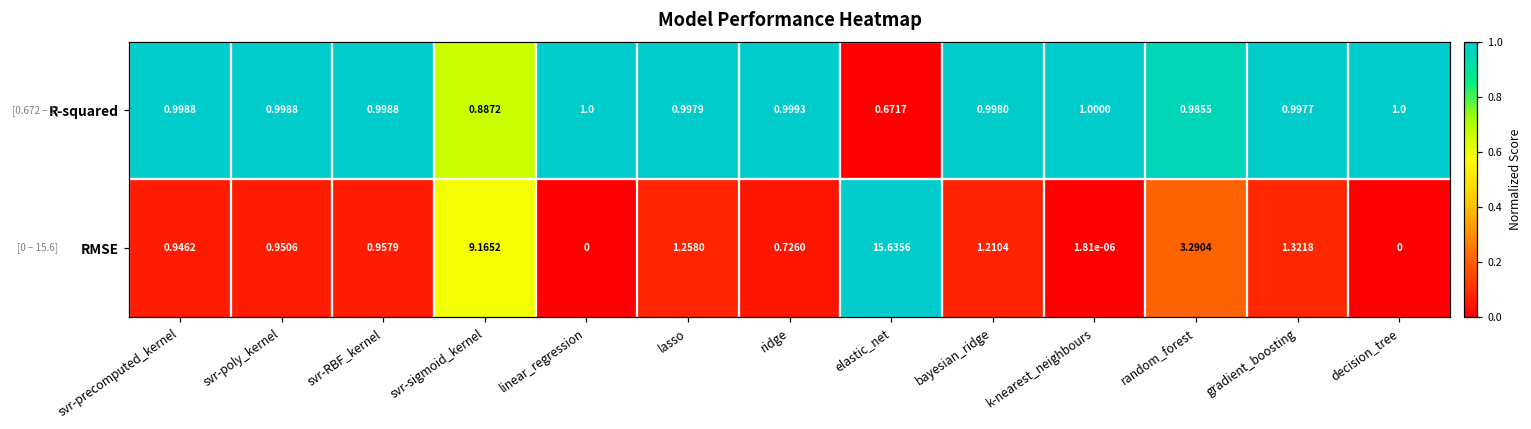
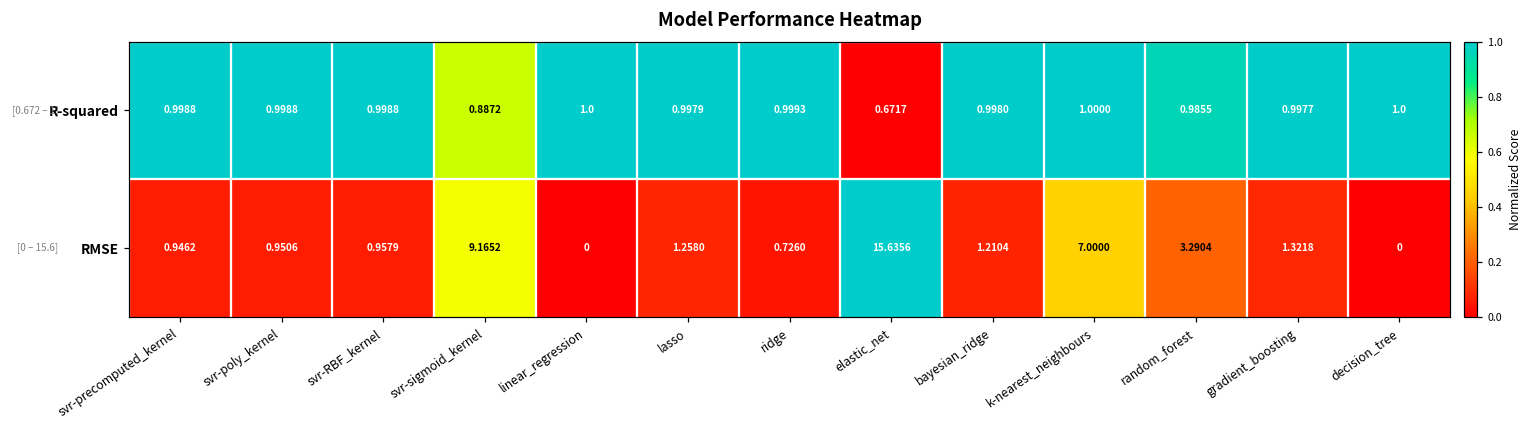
RMSE, k-nearest_neighbours: 1.81e-06 -> 7.0000
